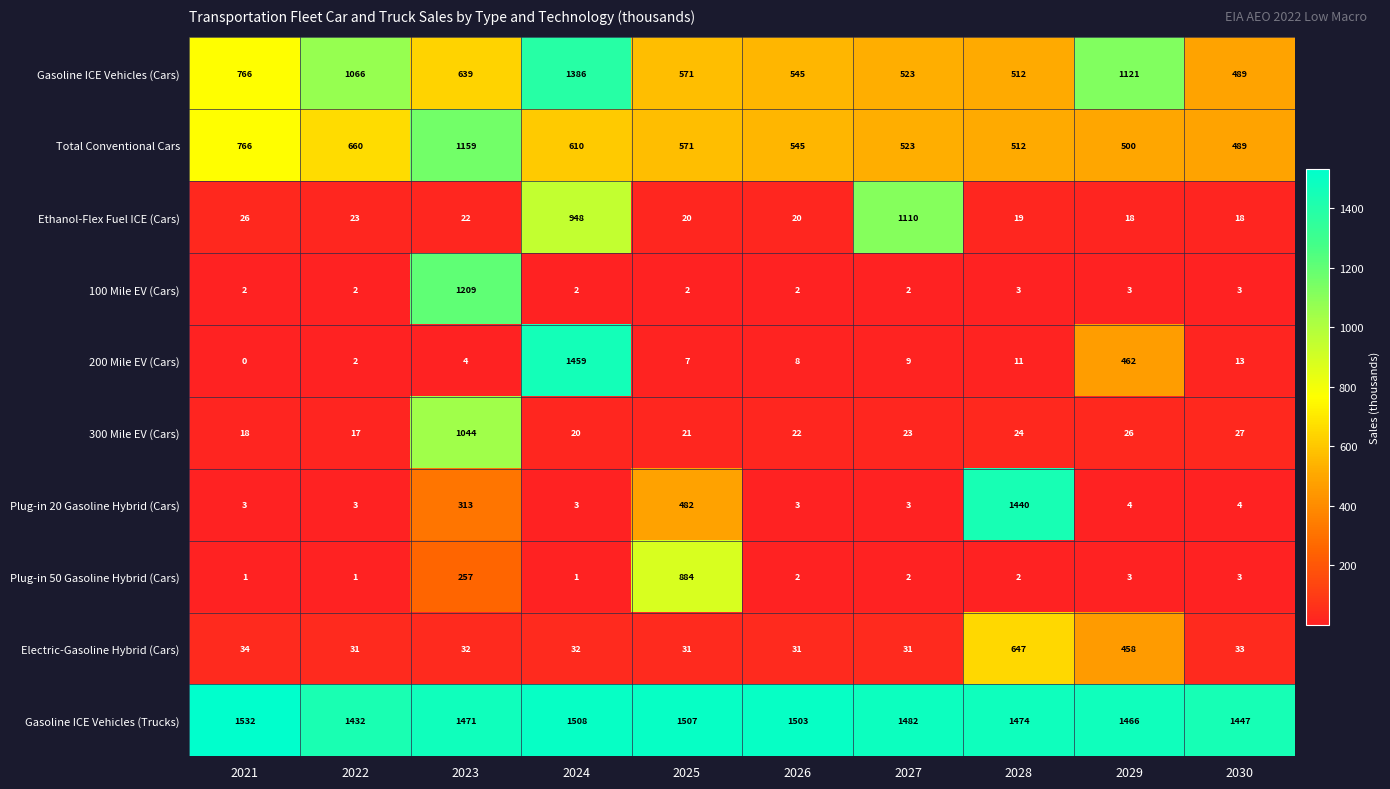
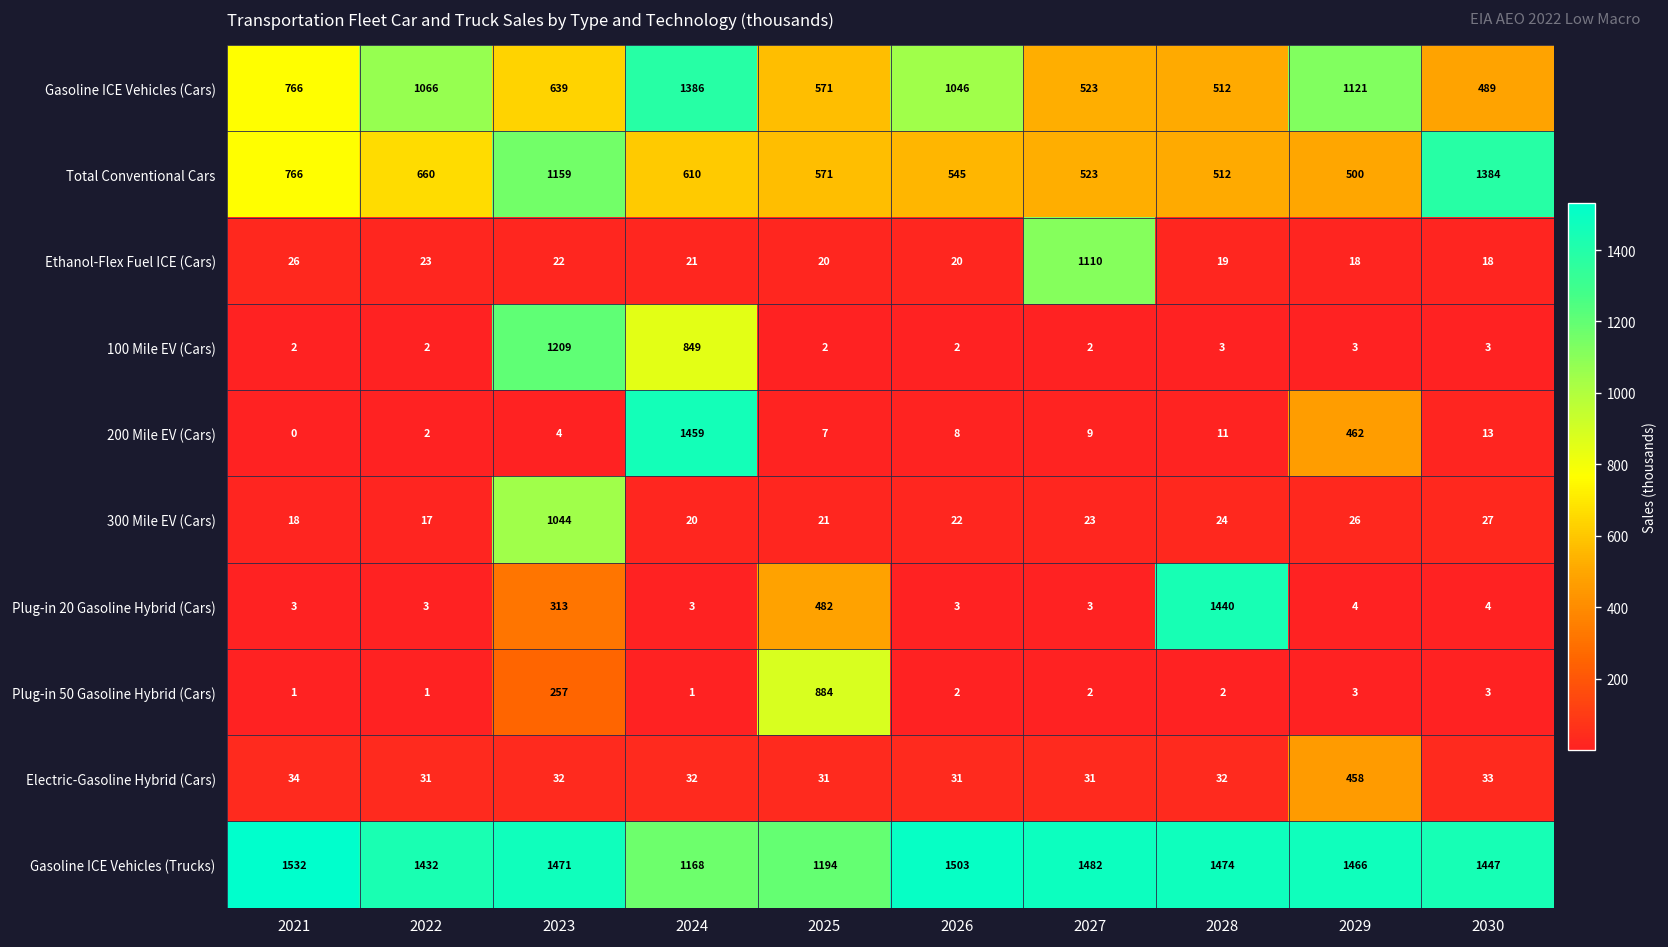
Gasoline ICE Vehicles (Cars), 2026: 545 -> 1046
Total Conventional Cars, 2030: 489 -> 1384
Ethanol-Flex Fuel ICE (Cars), 2024: 948 -> 21
100 Mile EV (Cars), 2024: 2 -> 849
Electric-Gasoline Hybrid (Cars), 2028: 647 -> 32
Gasoline ICE Vehicles (Trucks), 2024: 1508 -> 1168
Gasoline ICE Vehicles (Trucks), 2025: 1507 -> 1194
